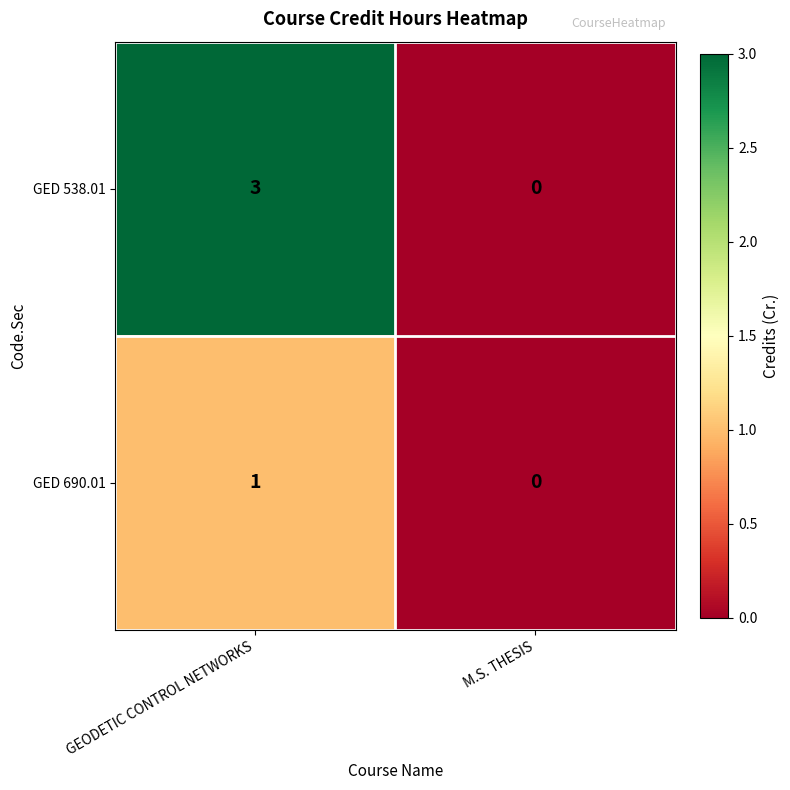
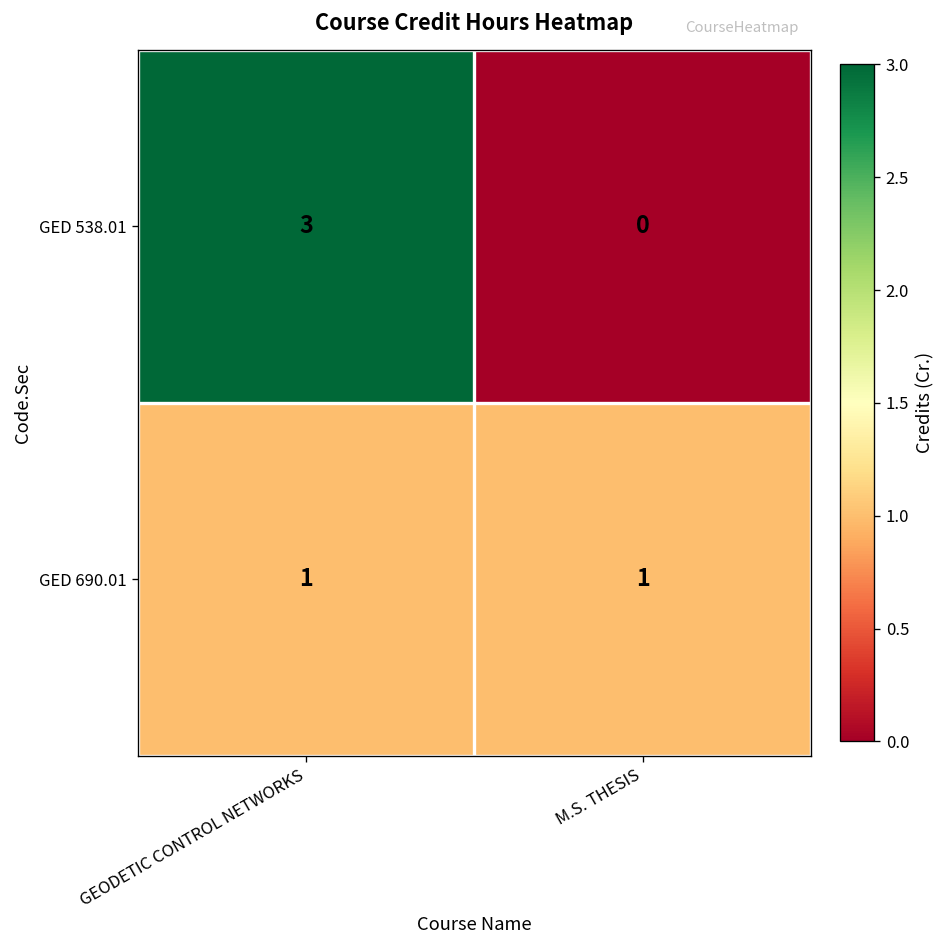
GED 690.01, M.S. THESIS: 0 -> 1
